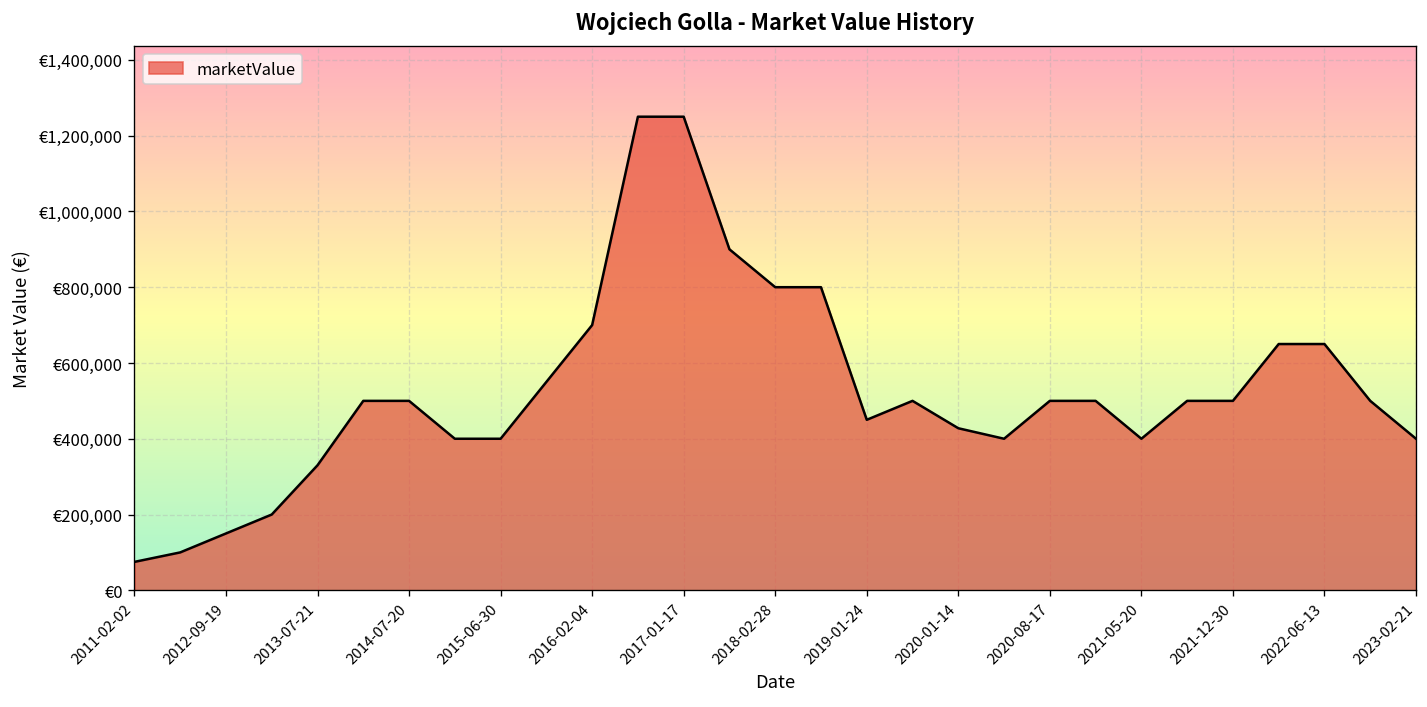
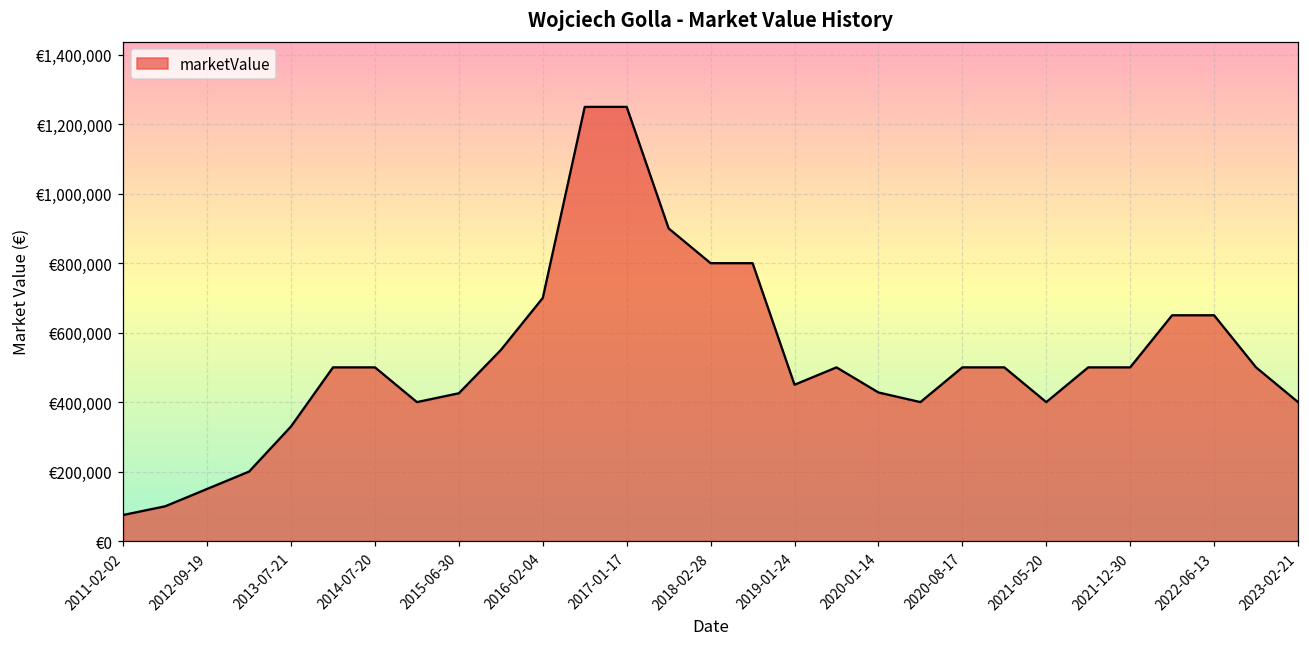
2015-06-30: €400,000 -> €430,000
